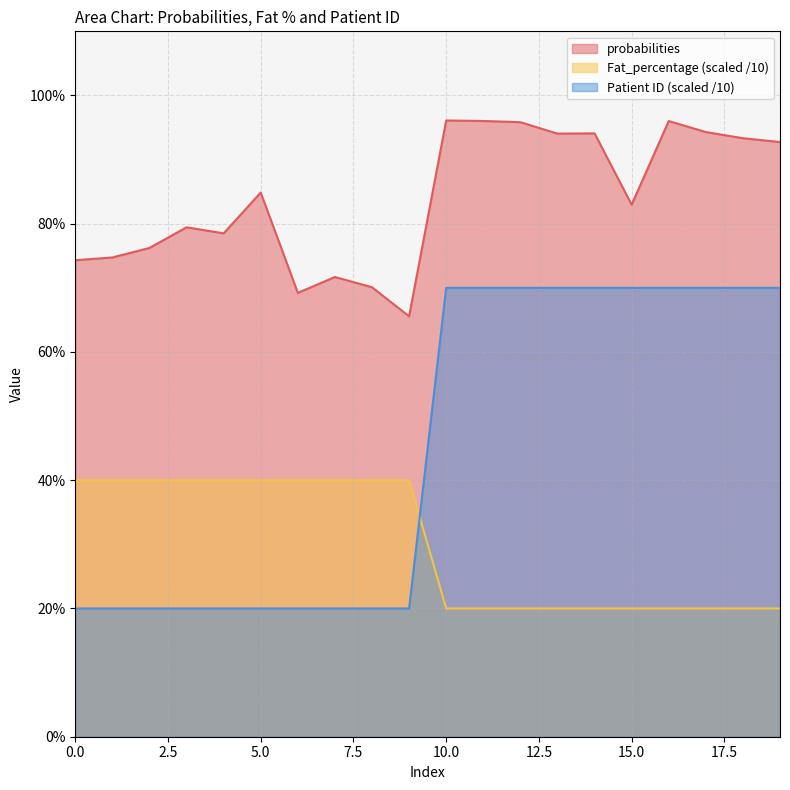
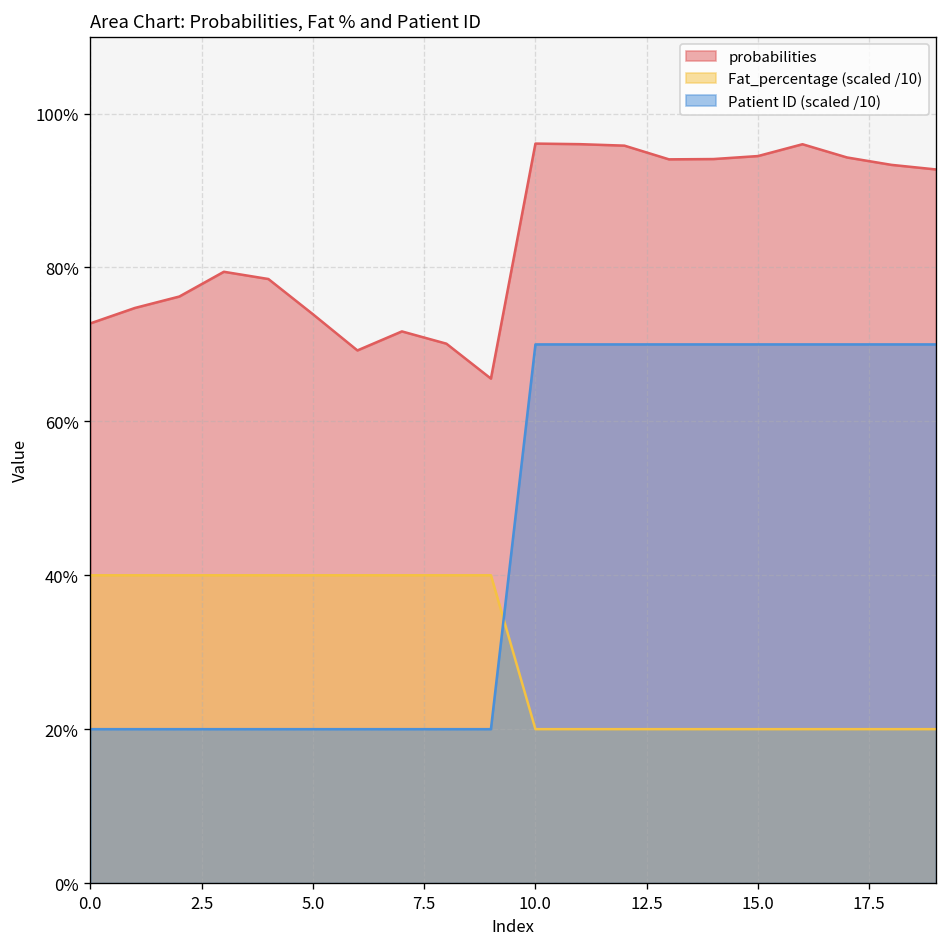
probabilities, 0.0: 74% -> 73%
probabilities, 5.0: 85% -> 74%
probabilities, 15.0: 83% -> 94%
